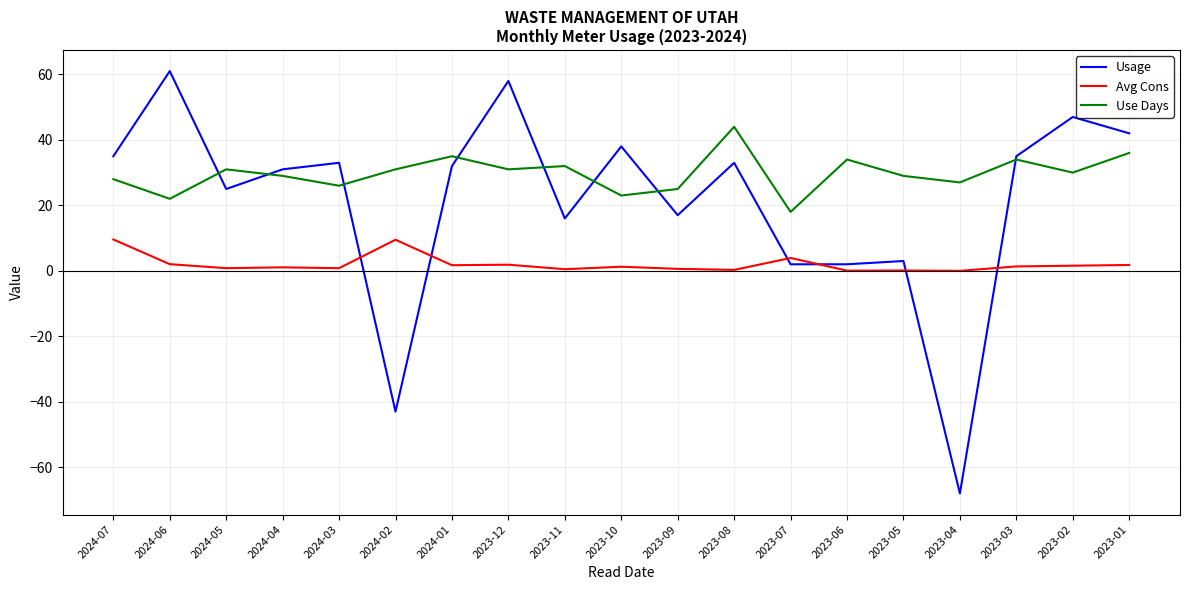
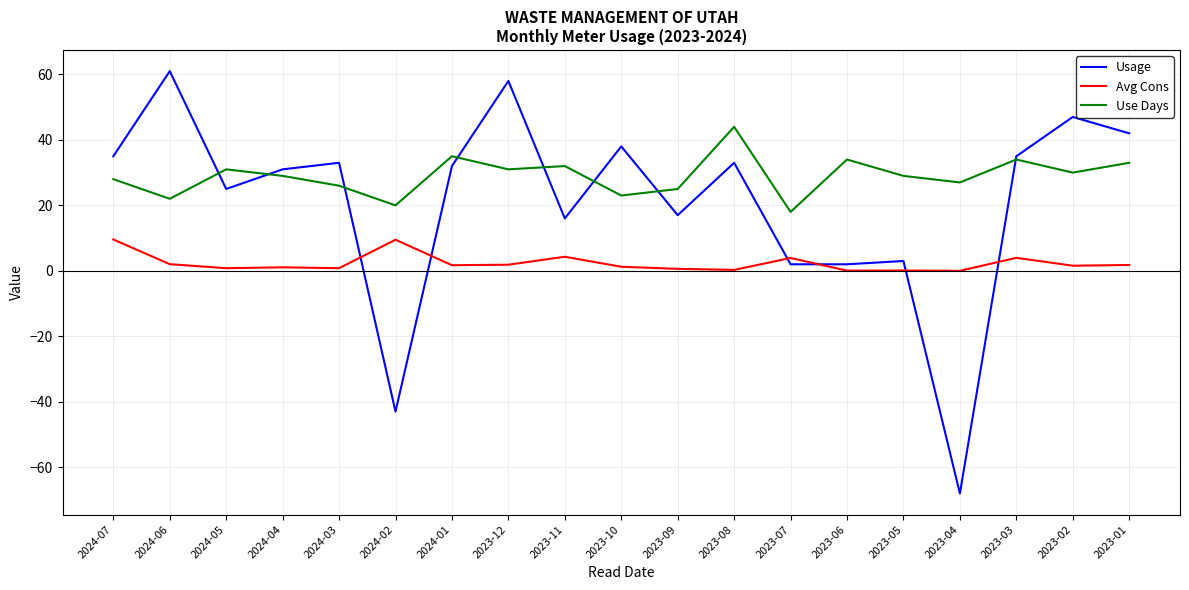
Use Days, 2024-02: 31 -> 20
Avg Cons, 2023-11: 1 -> 4
Avg Cons, 2023-03: 1 -> 4
Use Days, 2023-01: 36 -> 33
